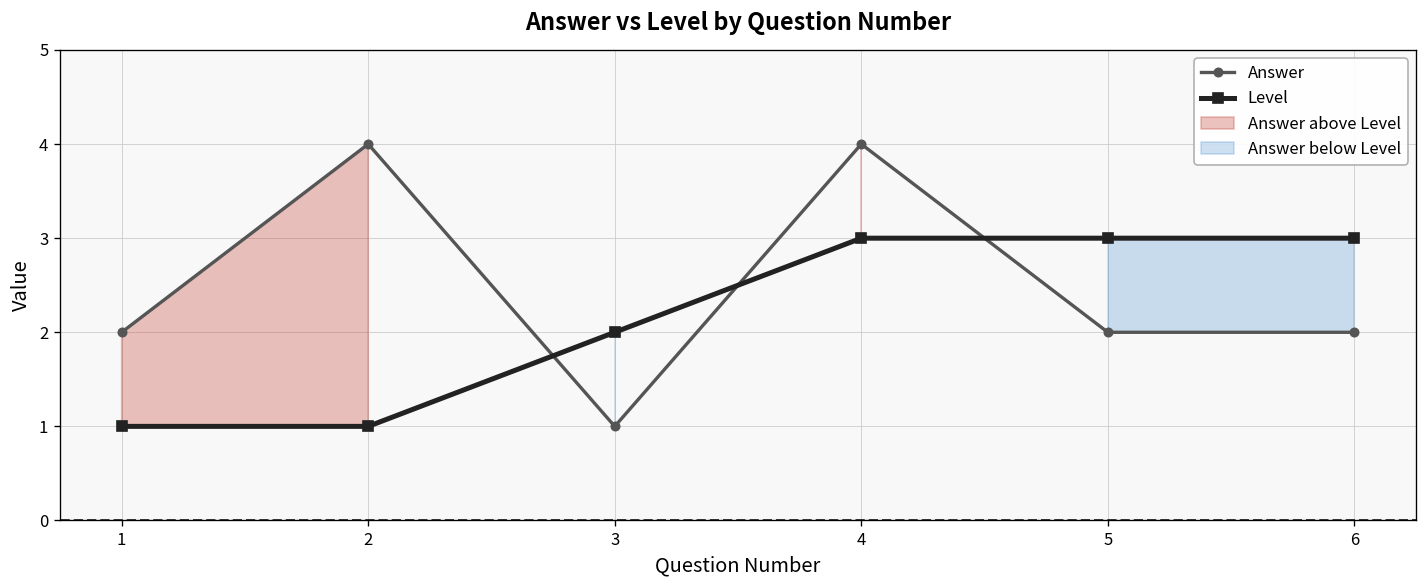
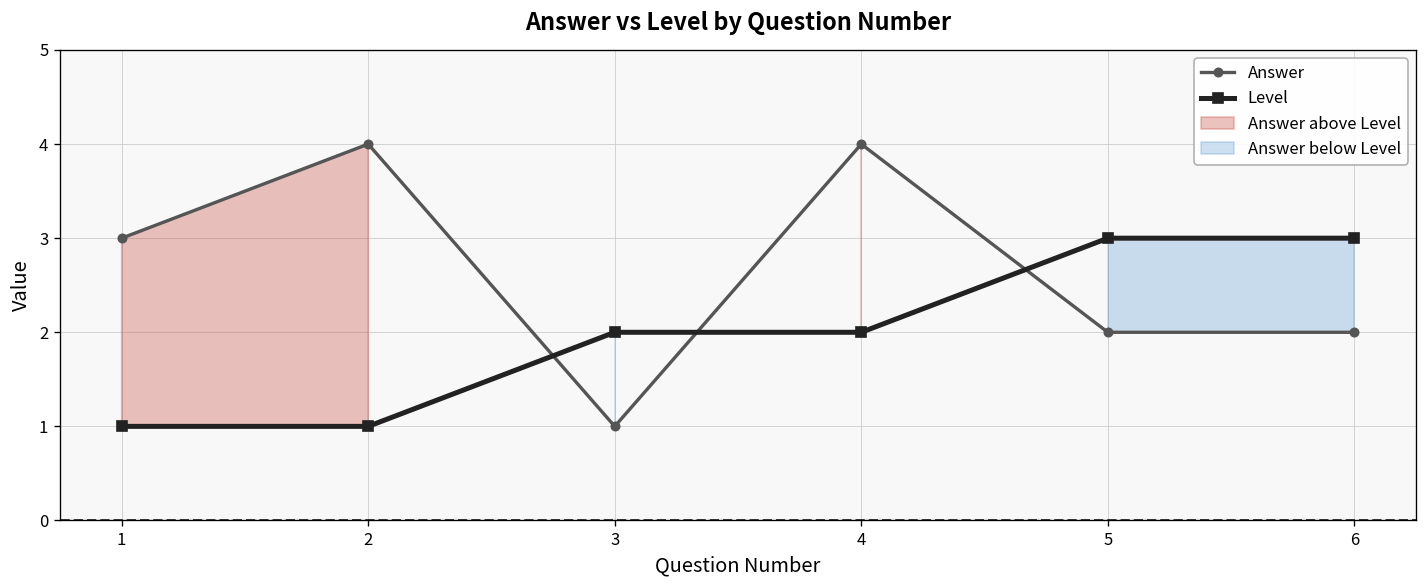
Answer, 1: 2 -> 3
Level, 4: 3 -> 2
